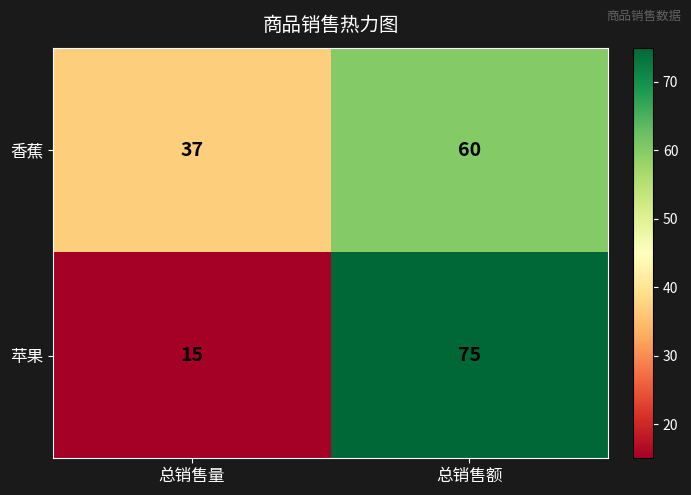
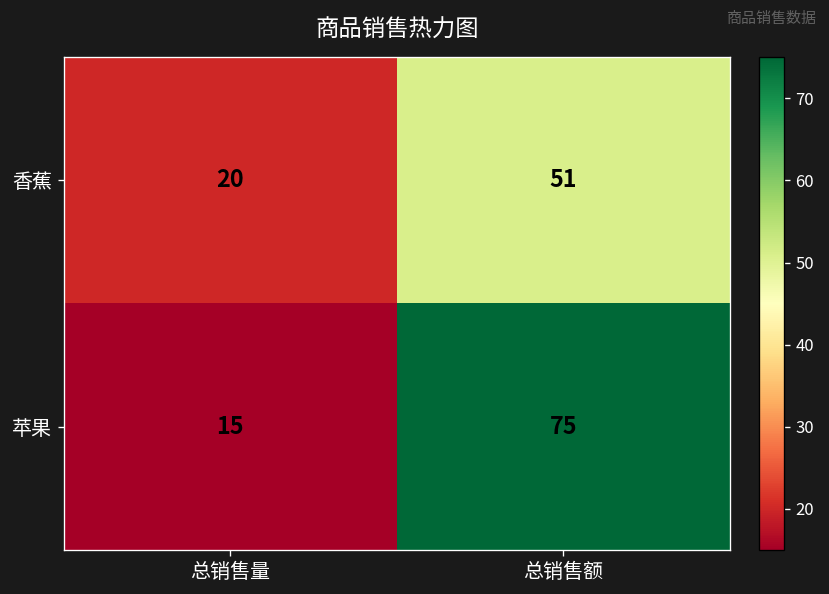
香蕉, 总销售量: 37 -> 20
香蕉, 总销售额: 60 -> 51
